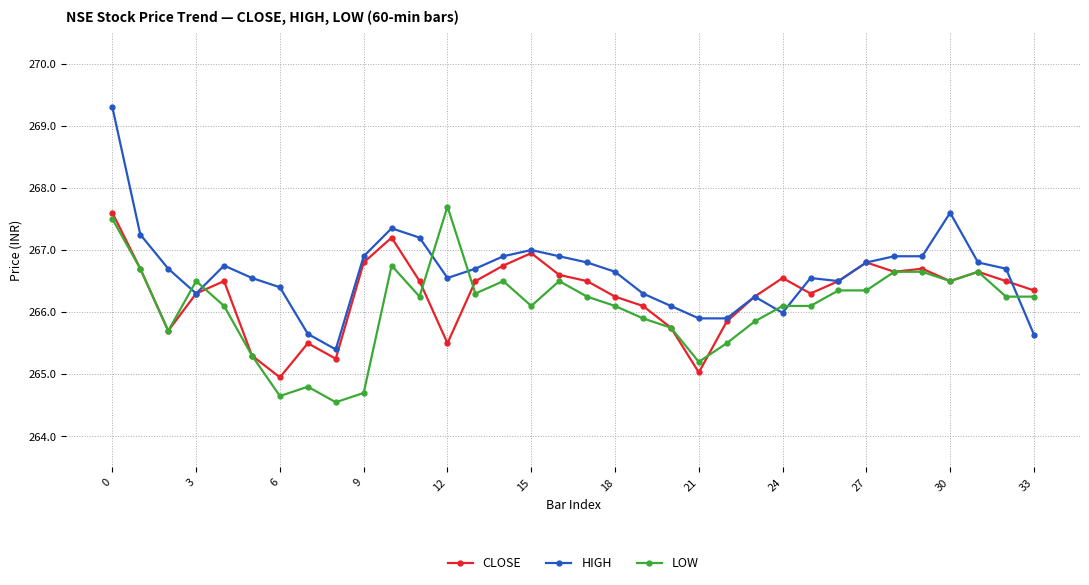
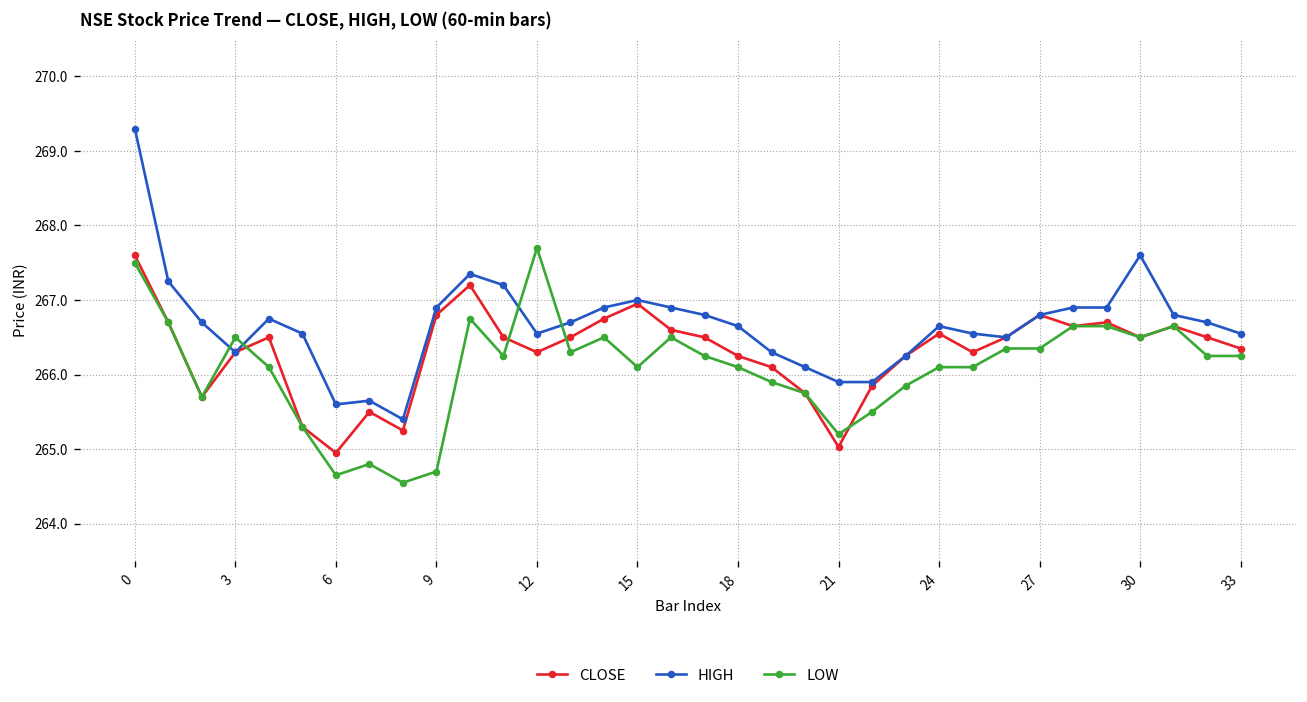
HIGH, 6: 266.4 -> 265.6
CLOSE, 12: 265.5 -> 266.3
HIGH, 24: 266.0 -> 266.7
HIGH, 33: 265.6 -> 266.6
